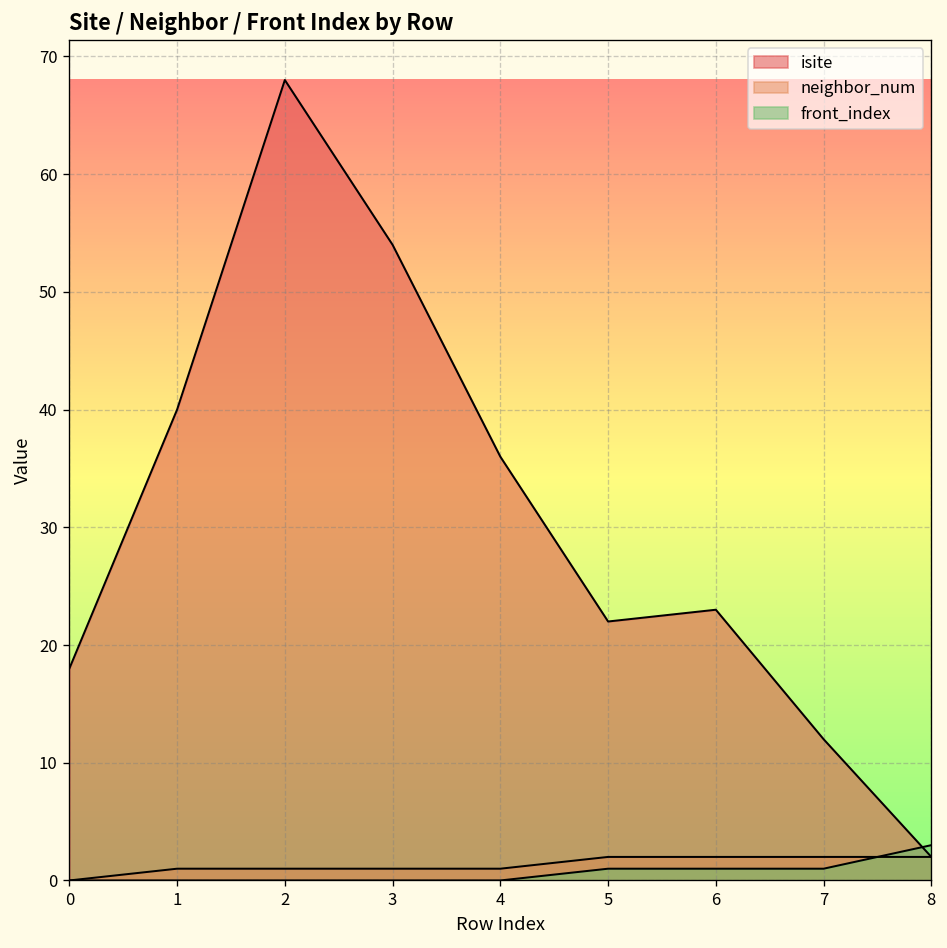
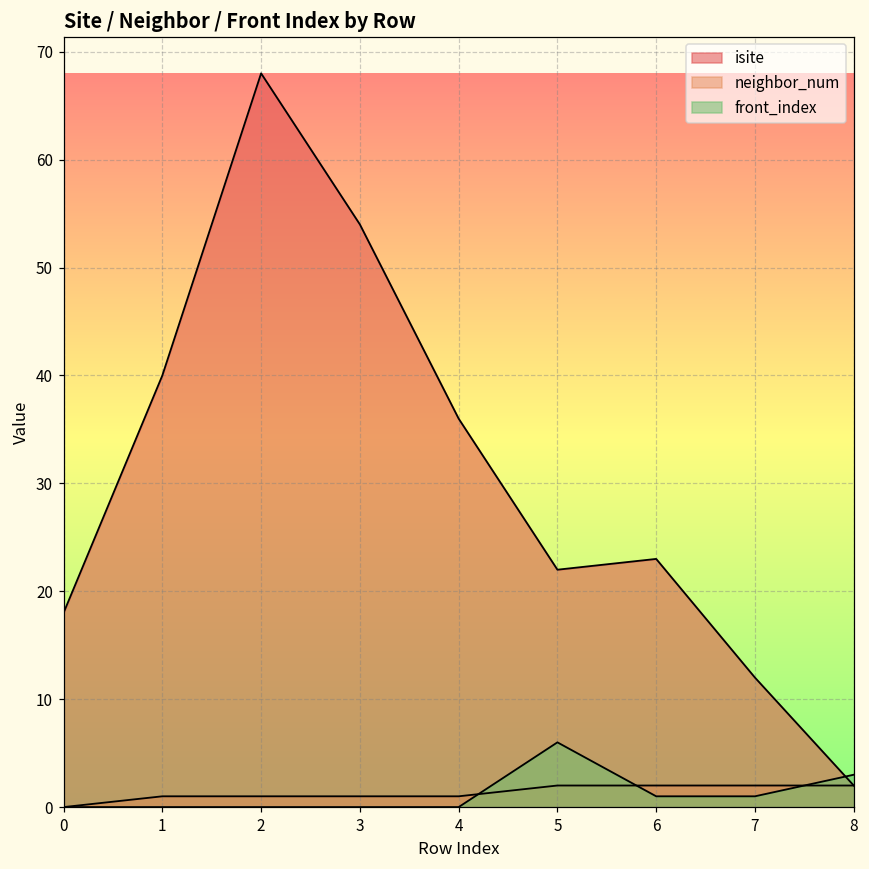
front_index, 5: 1 -> 6
